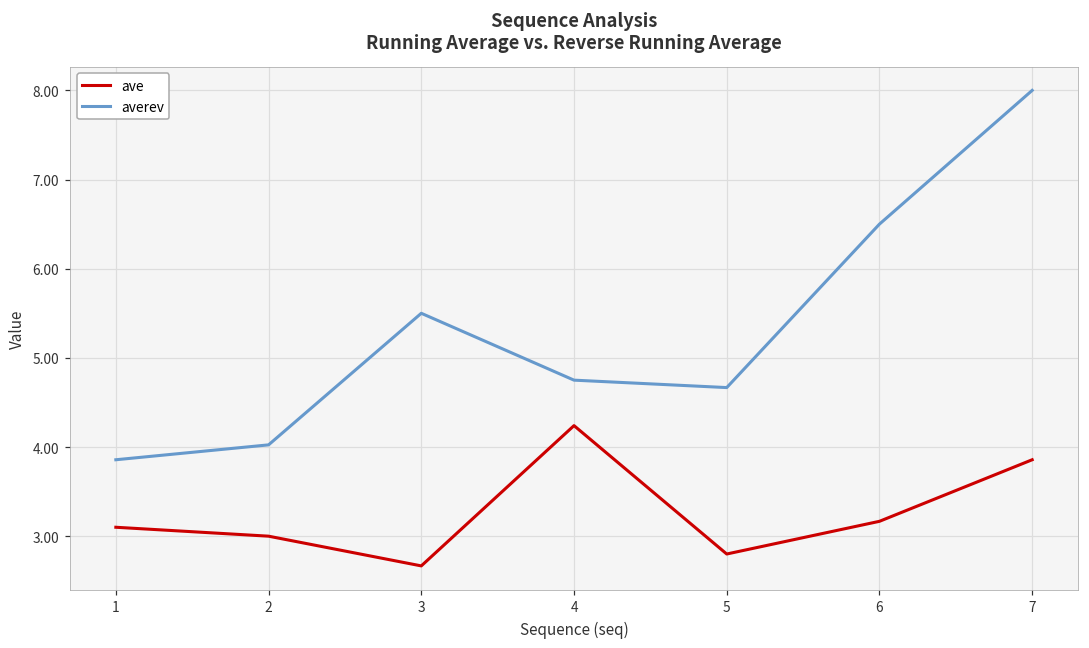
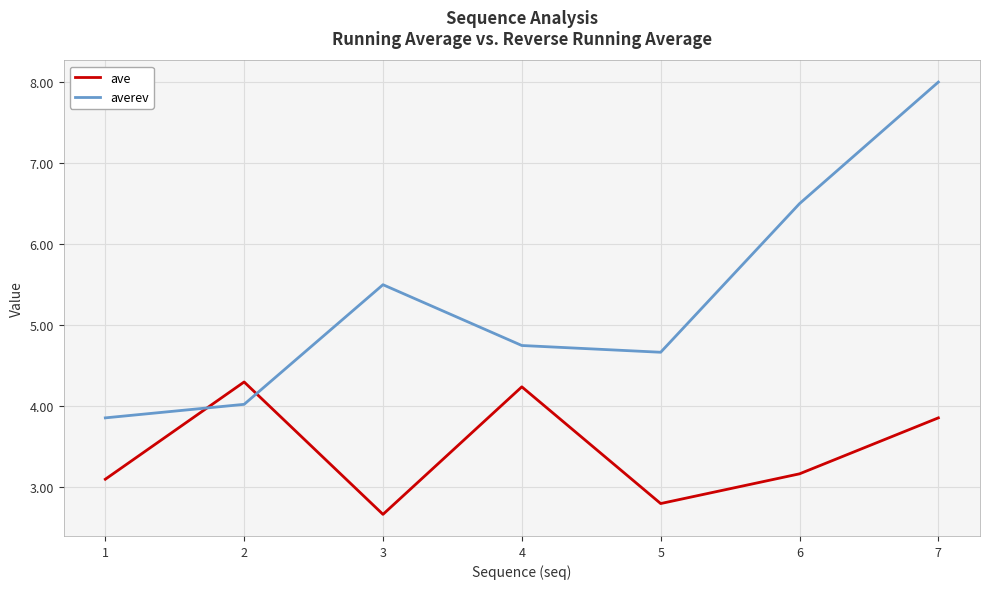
ave, 2: 3.0 -> 4.3
